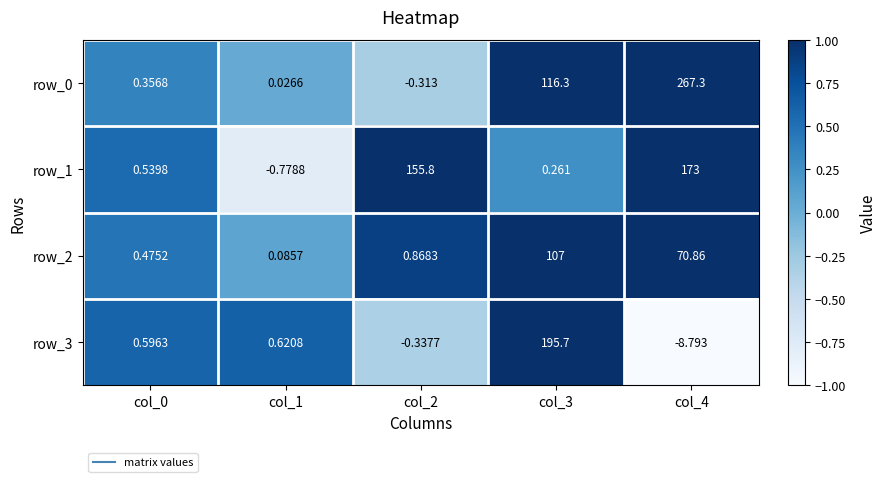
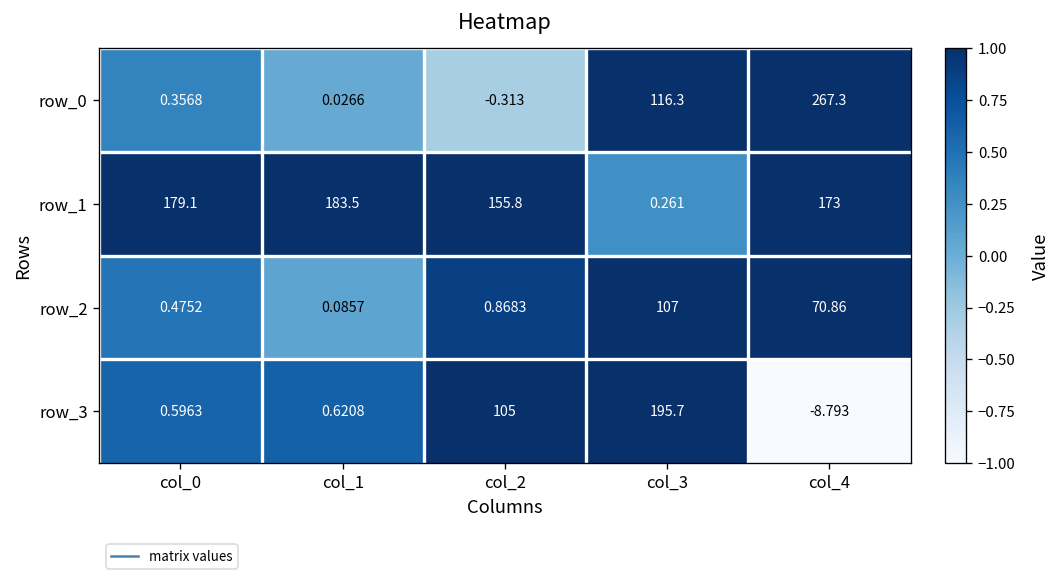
row_1, col_0: 0.5398 -> 179.1
row_1, col_1: -0.7788 -> 183.5
row_3, col_2: -0.3377 -> 105
